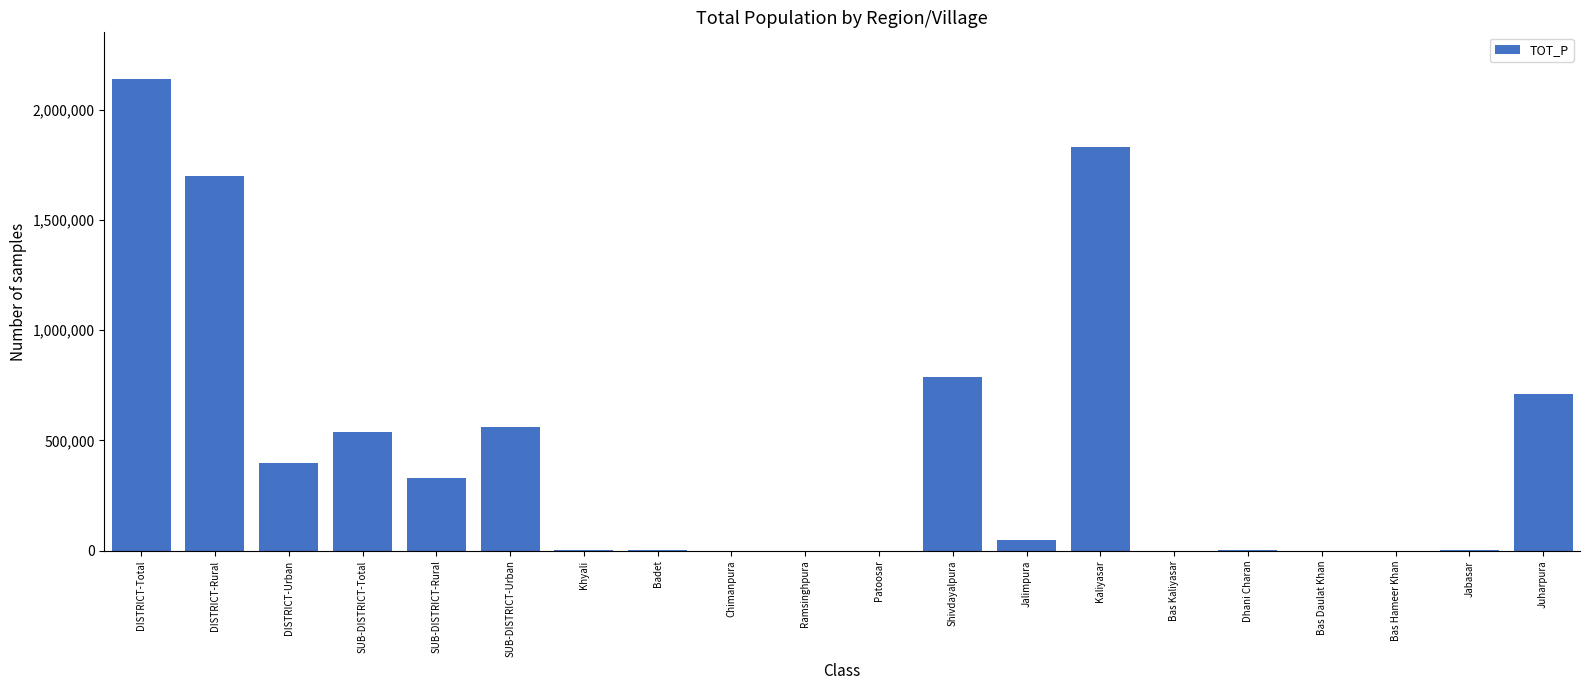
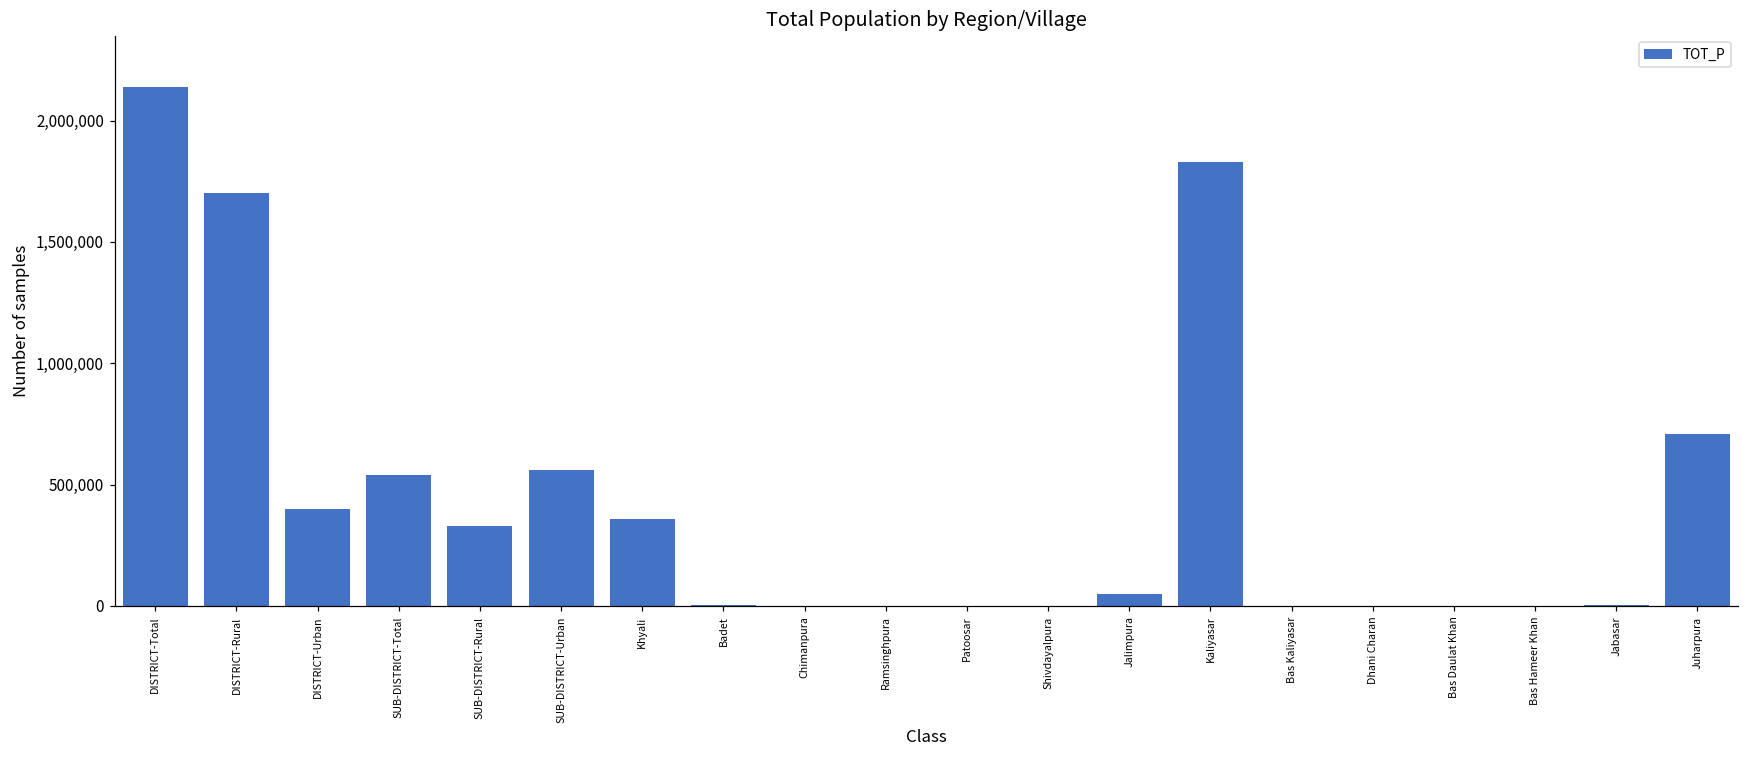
Khyali: 0 -> 360,000
Shivdayalpura: 790,000 -> 0
